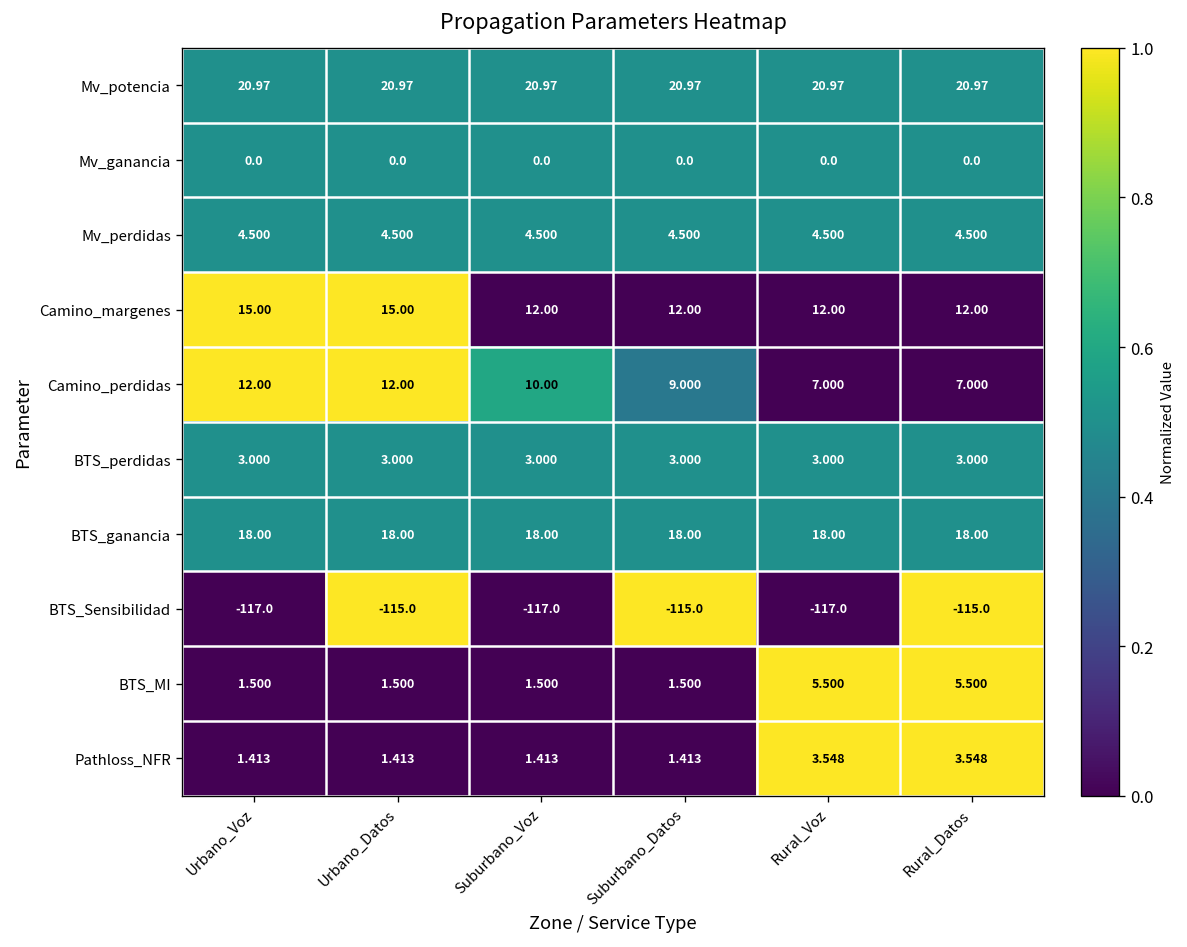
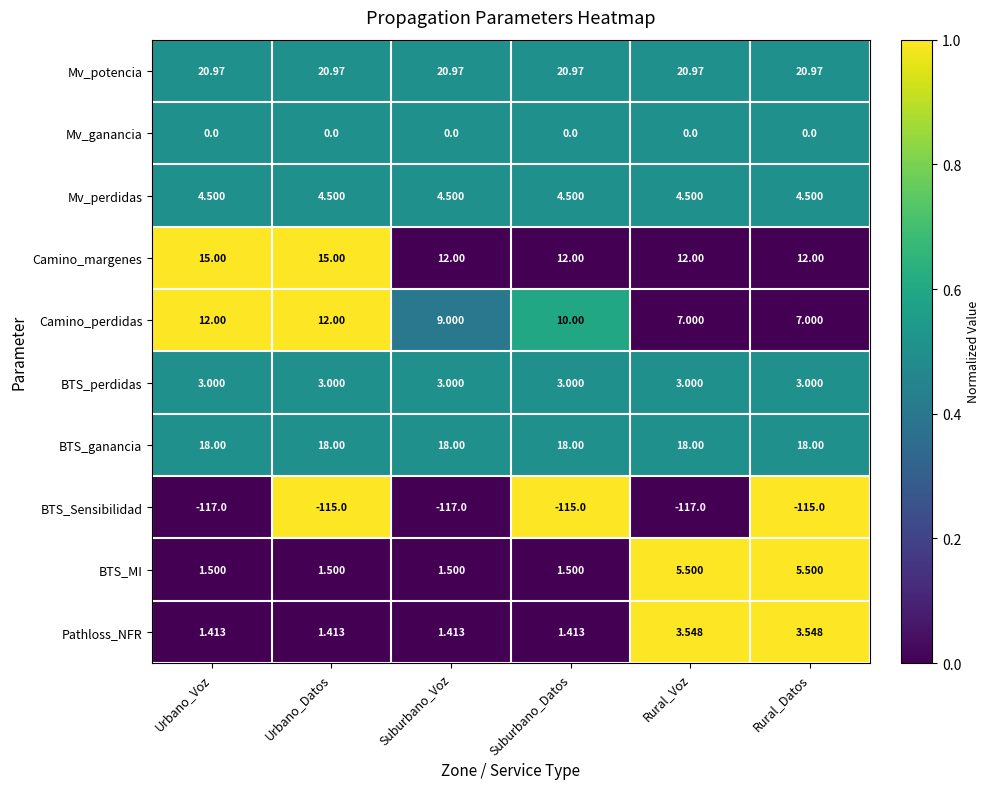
Camino_perdidas, Suburbano_Voz: 10.00 -> 9.000
Camino_perdidas, Suburbano_Datos: 9.000 -> 10.00
